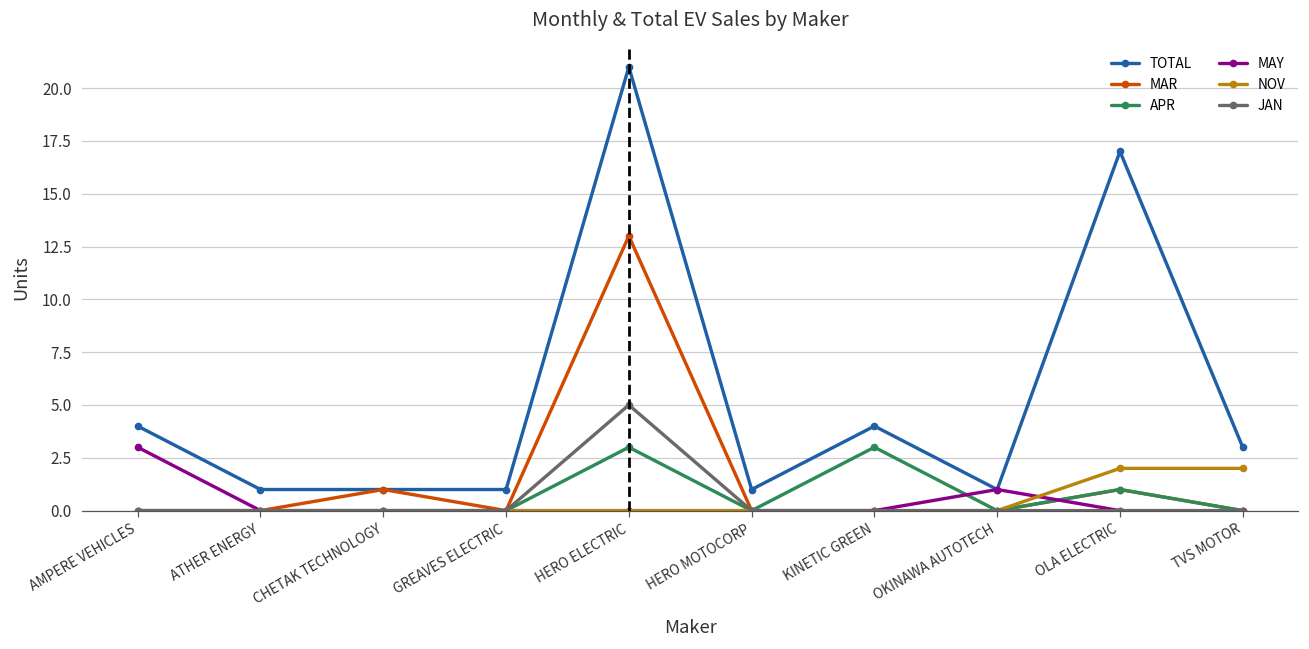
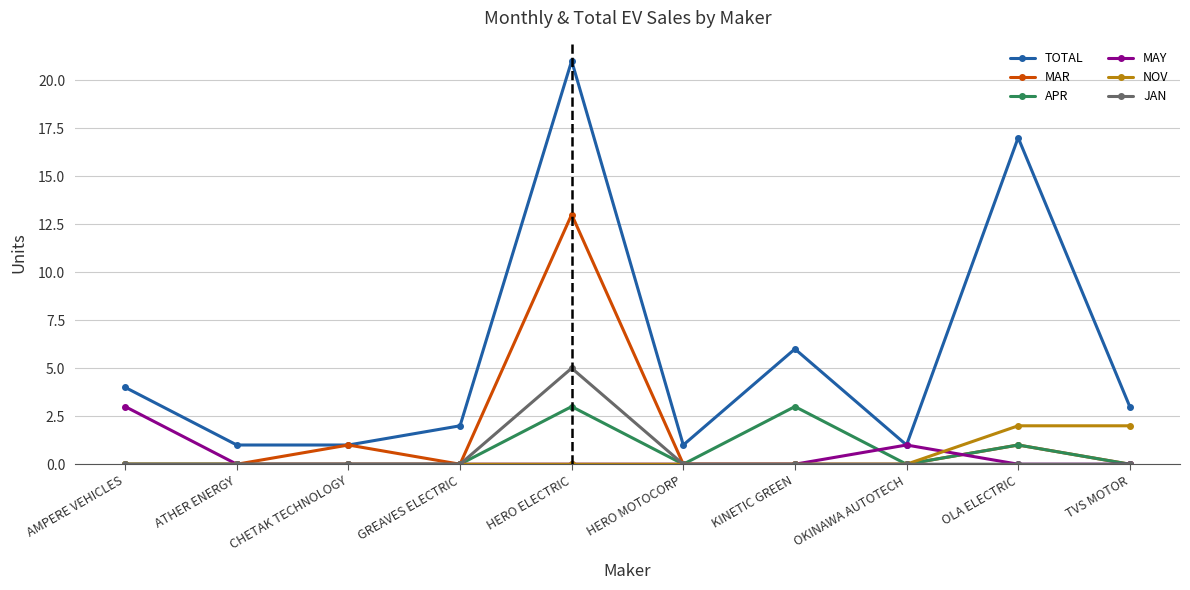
TOTAL, GREAVES ELECTRIC: 1 -> 2
TOTAL, KINETIC GREEN: 4 -> 6
